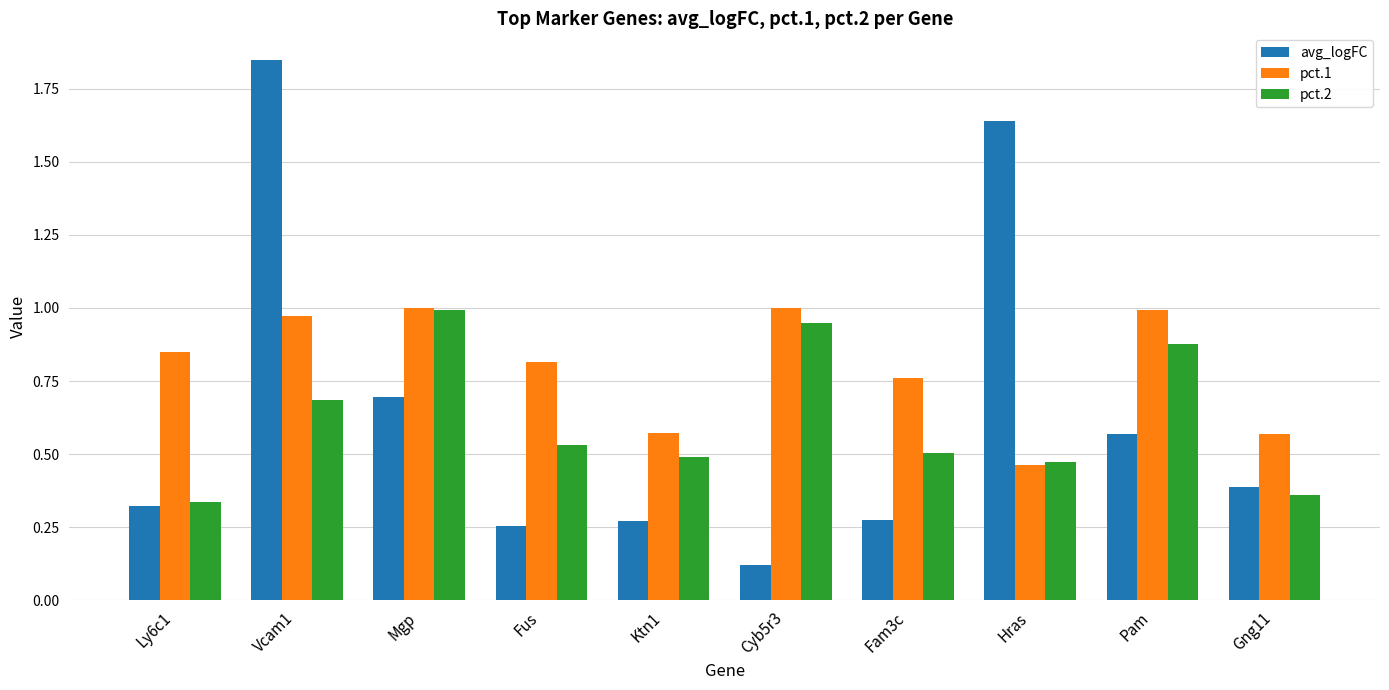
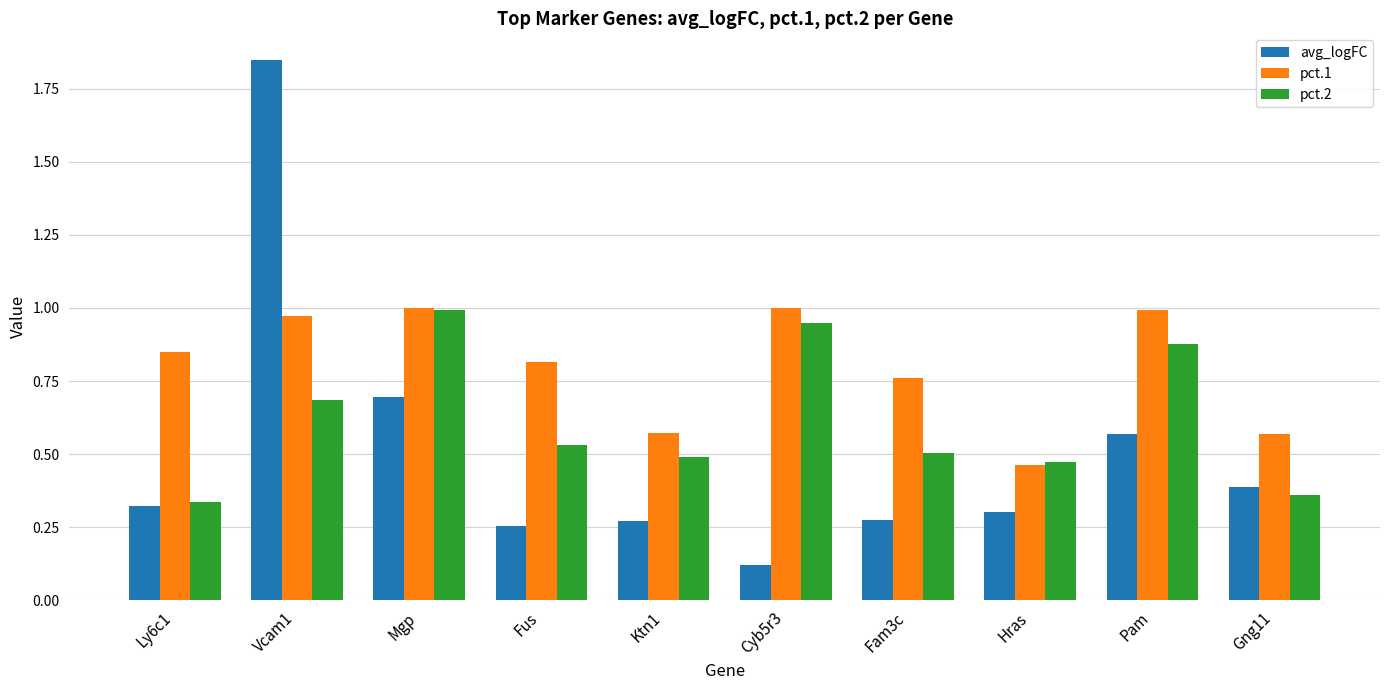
avg_logFC, Hras: 1.64 -> 0.30
